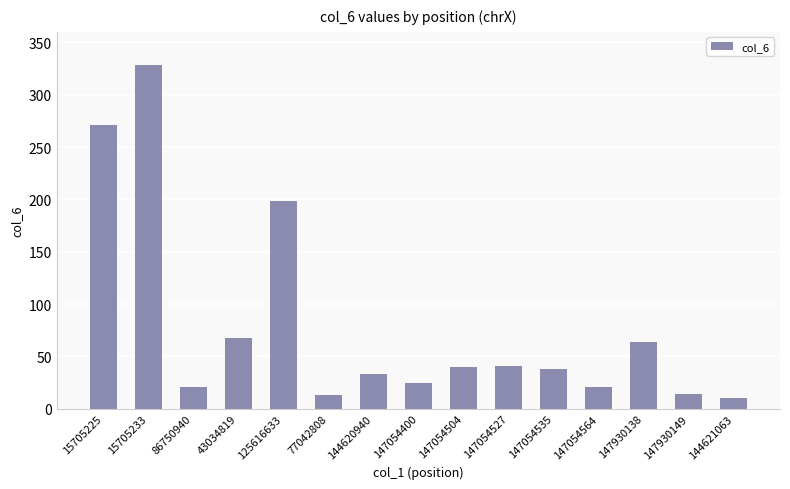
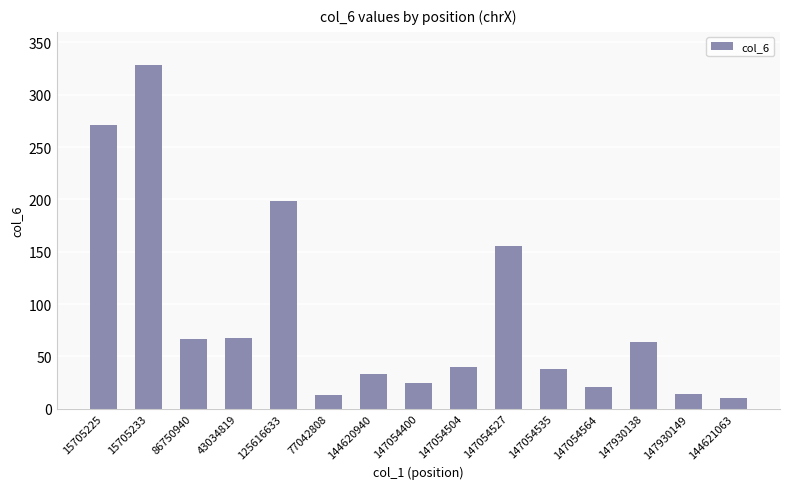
86750940: 21 -> 67
147054527: 41 -> 155
